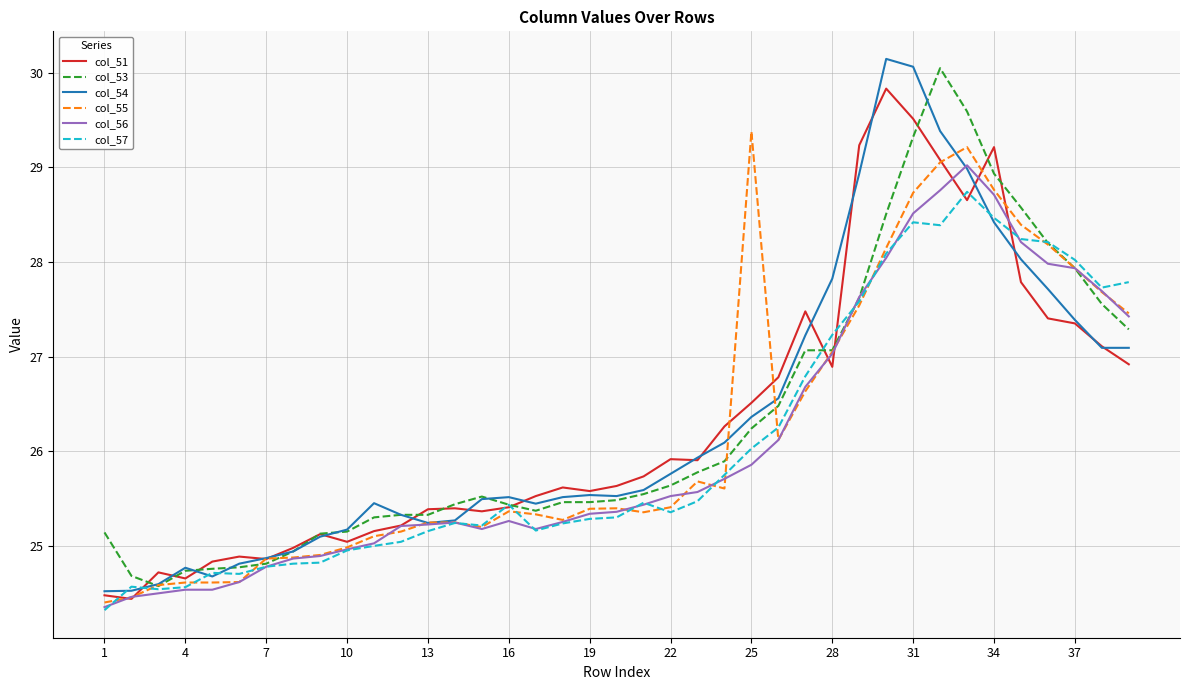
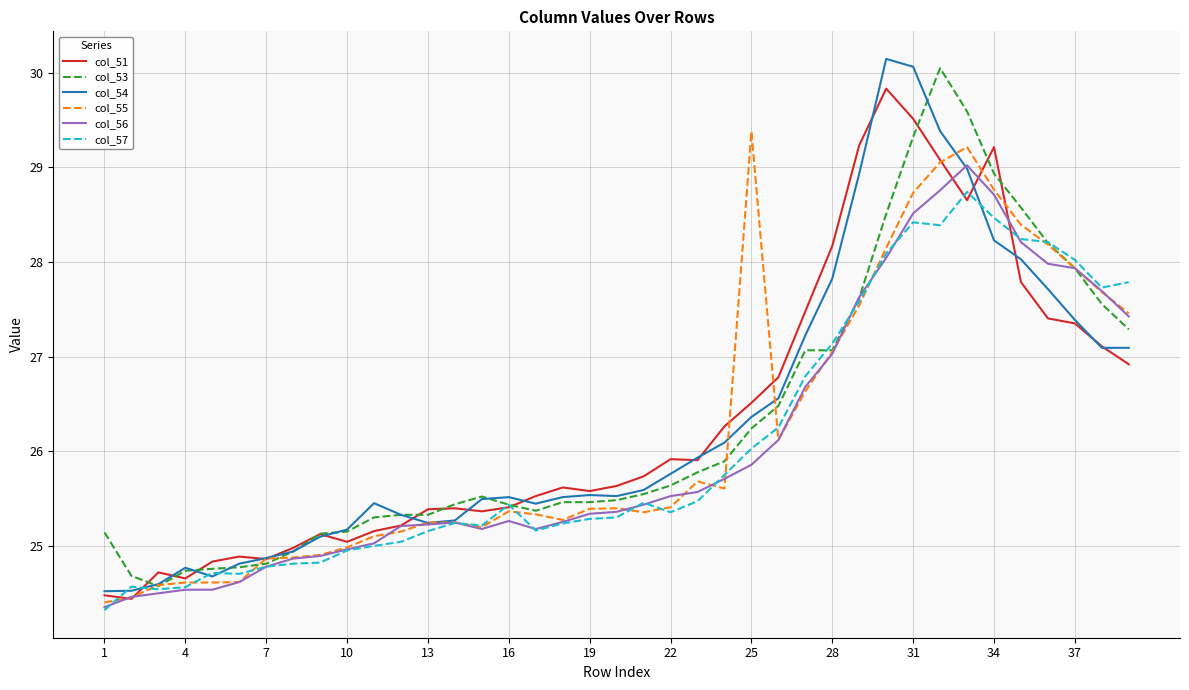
col_51, 28: 26.9 -> 28.2
col_57, 28: 27.2 -> 27.1
col_54, 34: 28.4 -> 28.2
